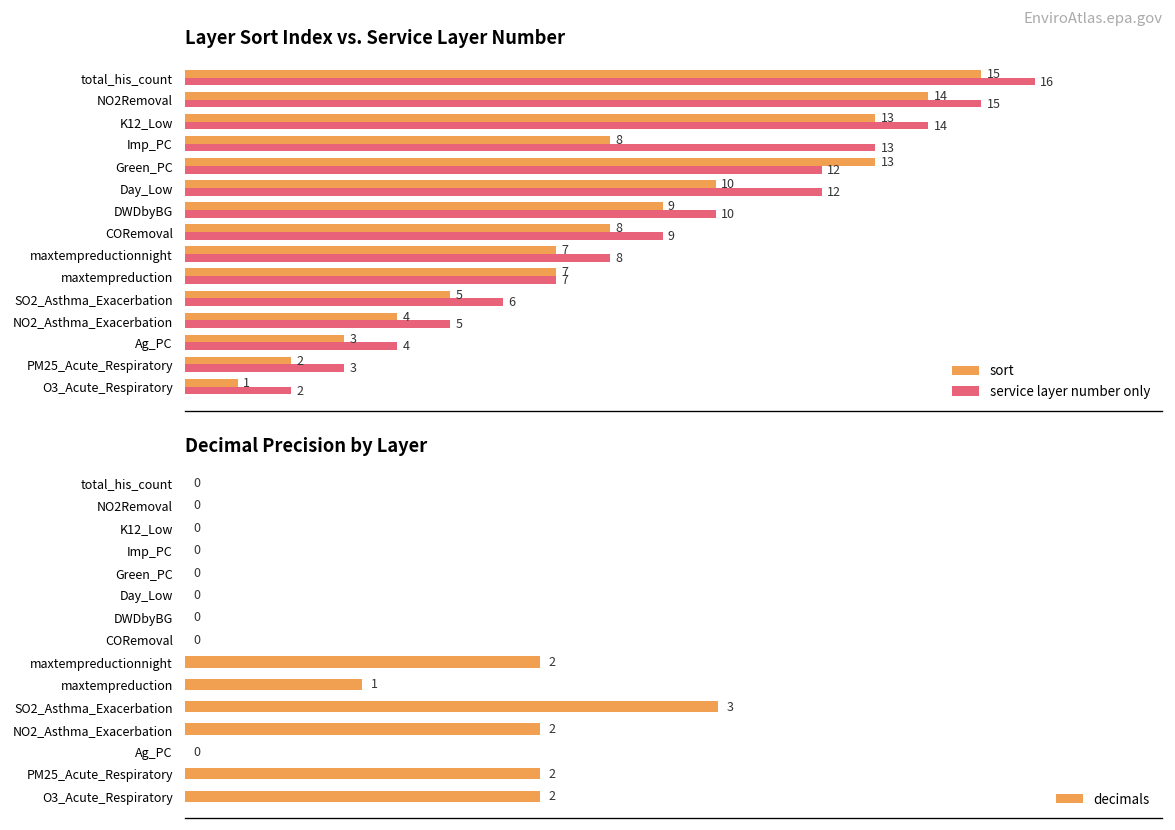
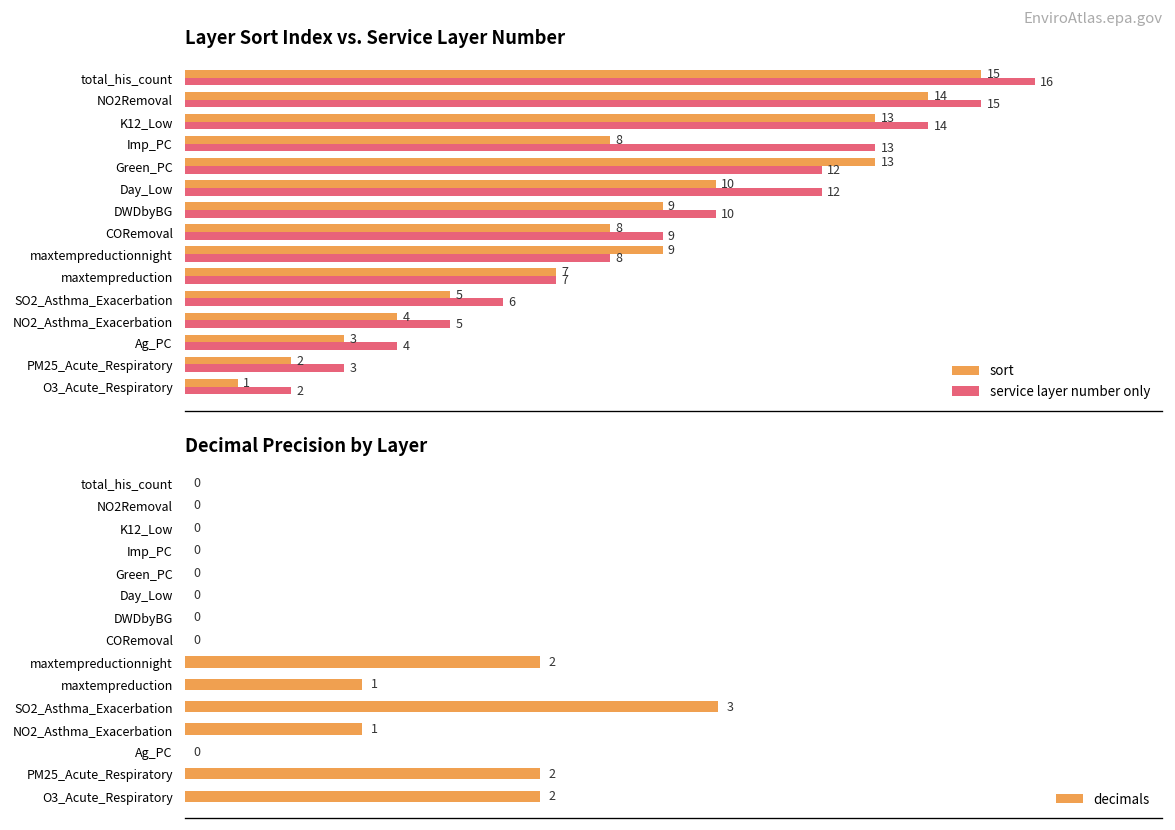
Layer Sort Index vs. Service Layer Number, sort, maxtempreductionnight: 7 -> 9
Decimal Precision by Layer, NO2_Asthma_Exacerbation: 2 -> 1
